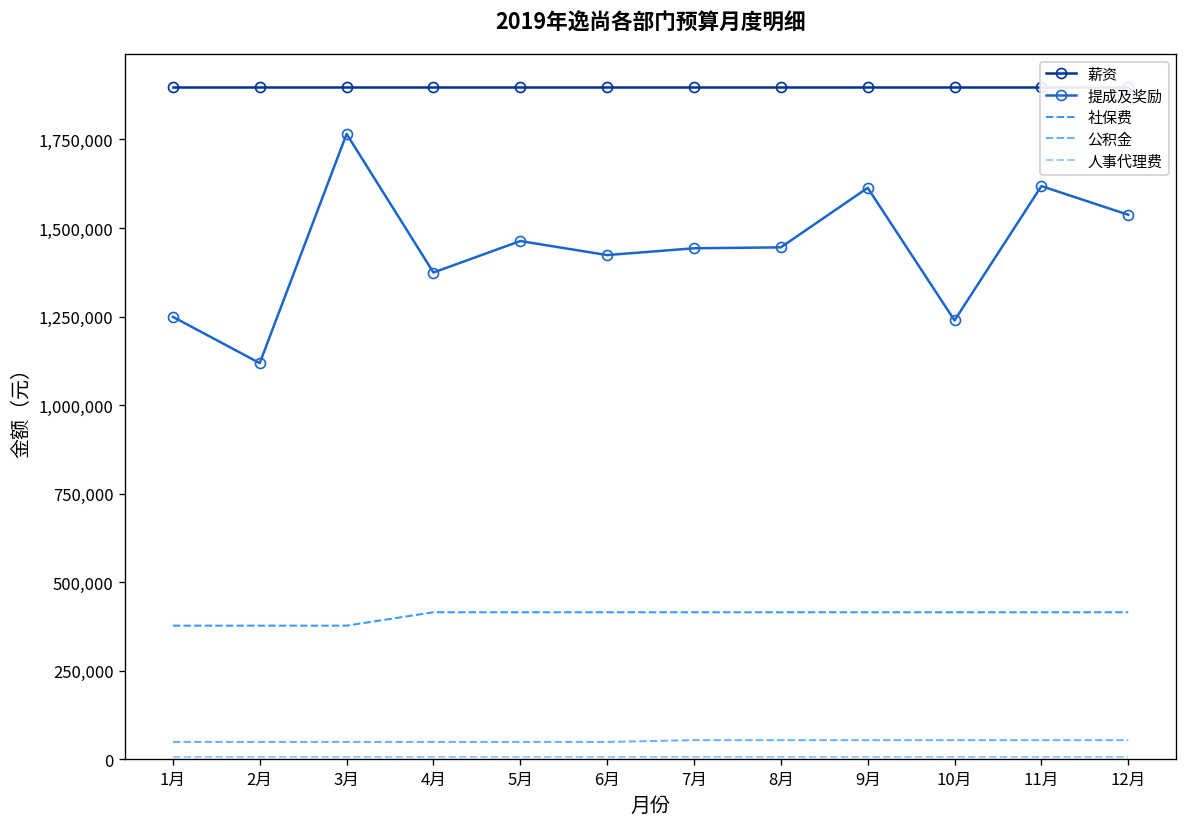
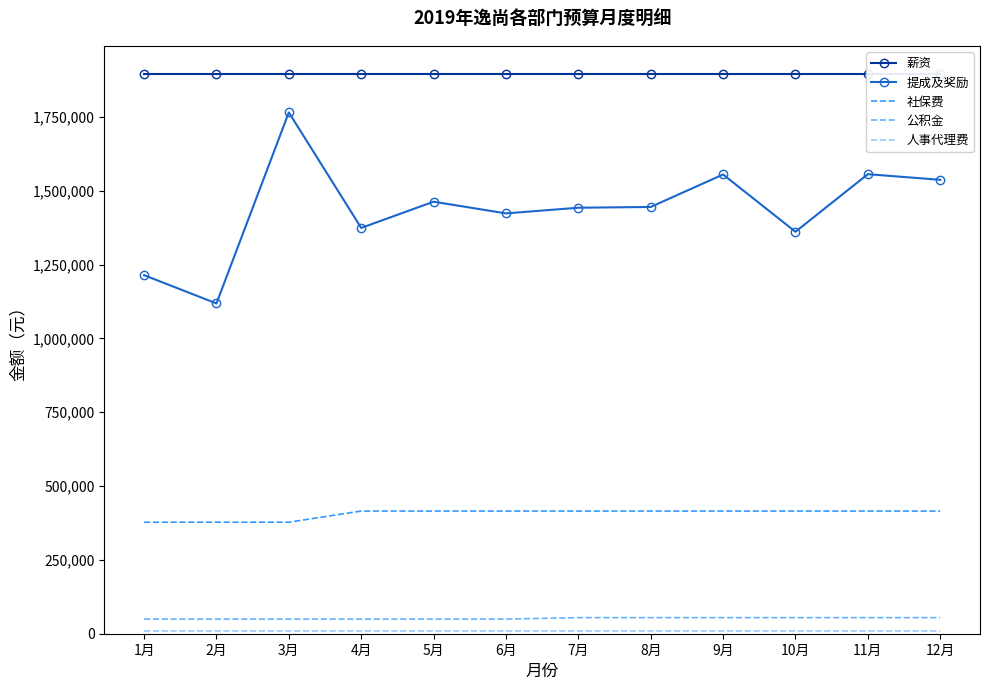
提成及奖励, 1月: 1,250,000 -> 1,210,000
提成及奖励, 9月: 1,610,000 -> 1,560,000
提成及奖励, 10月: 1,240,000 -> 1,360,000
提成及奖励, 11月: 1,620,000 -> 1,560,000
